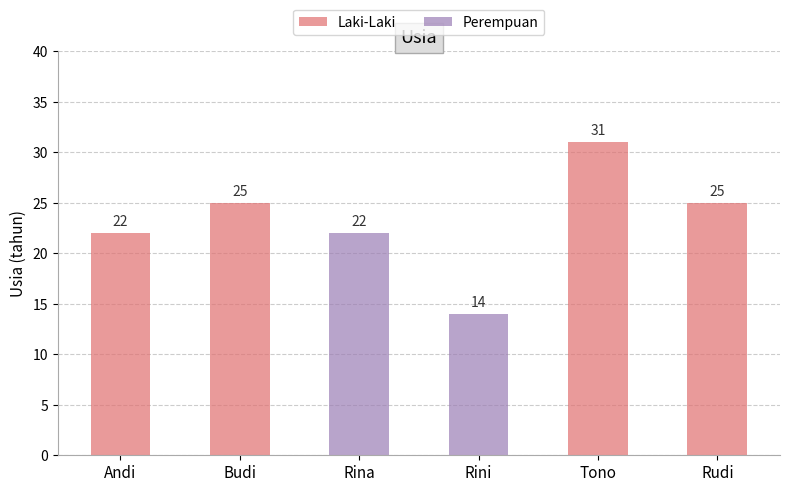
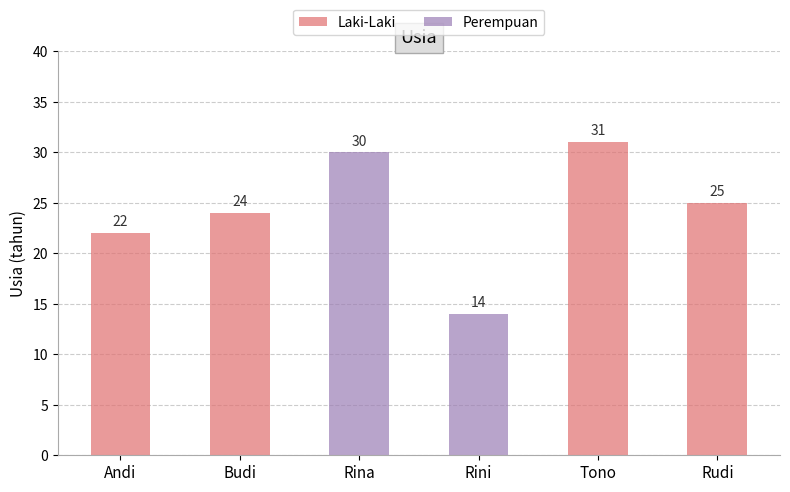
Laki-Laki, Budi: 25 -> 24
Perempuan, Rina: 22 -> 30
